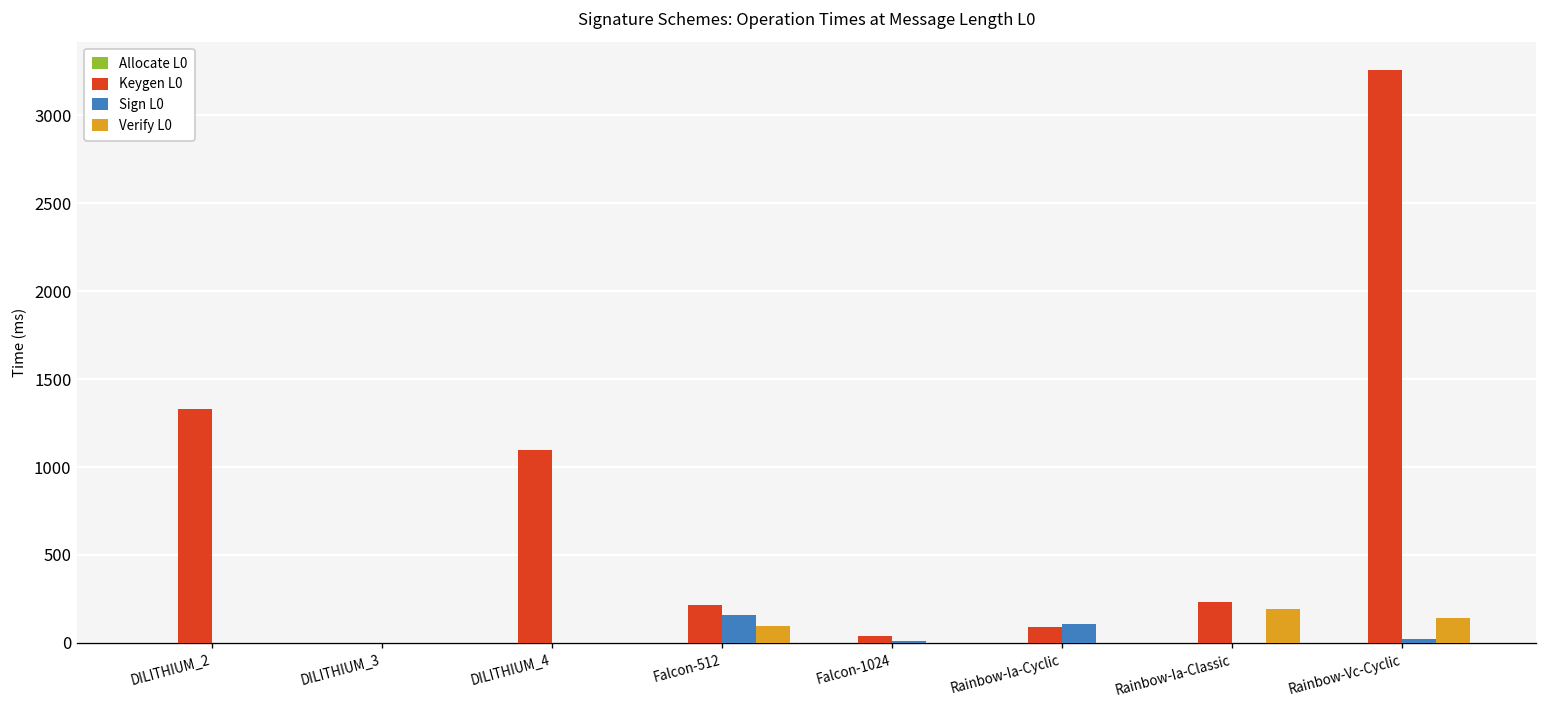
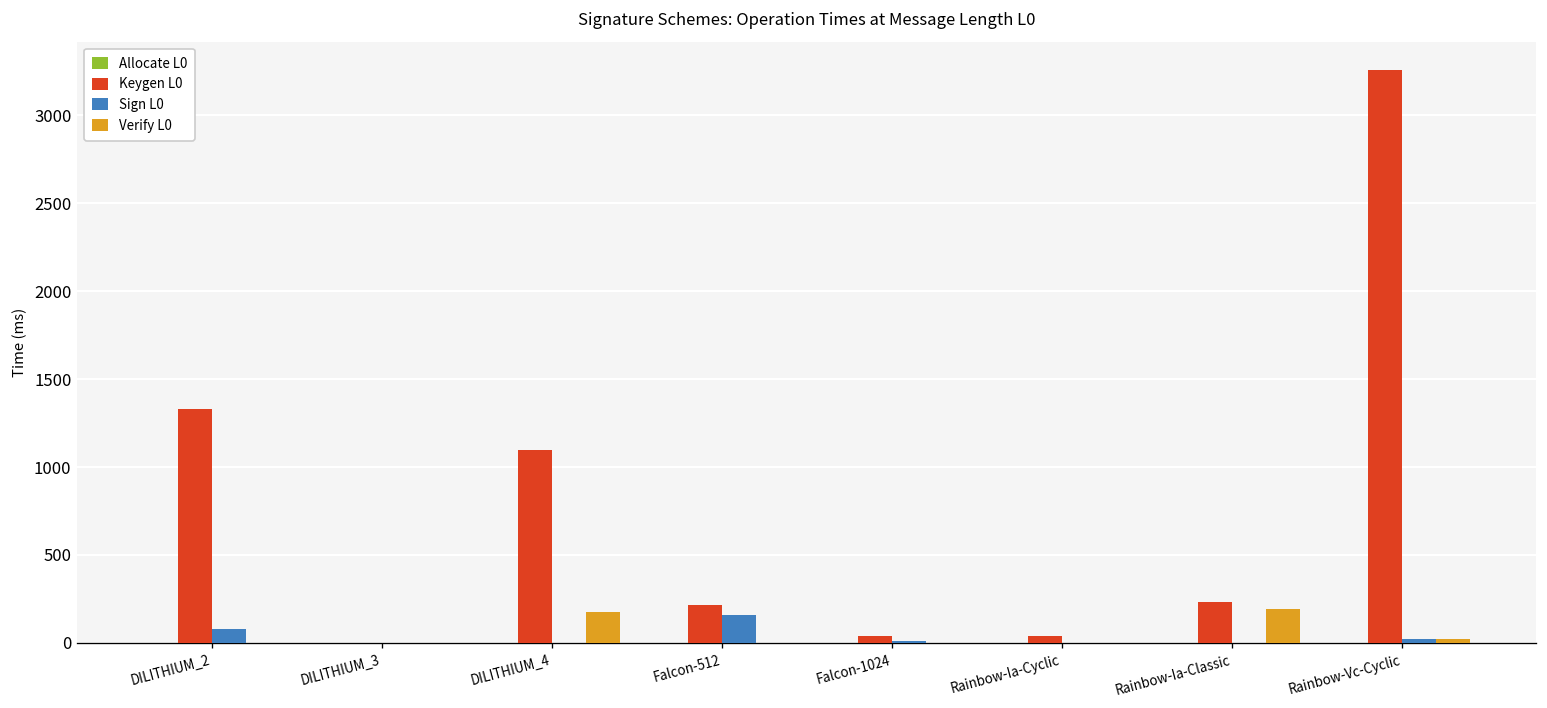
Sign L0, DILITHIUM_2: 0 -> 80
Verify L0, DILITHIUM_4: 0 -> 180
Verify L0, Falcon-512: 90 -> 0
Keygen L0, Rainbow-Ia-Cyclic: 90 -> 40
Sign L0, Rainbow-Ia-Cyclic: 110 -> 0
Verify L0, Rainbow-Vc-Cyclic: 140 -> 20
